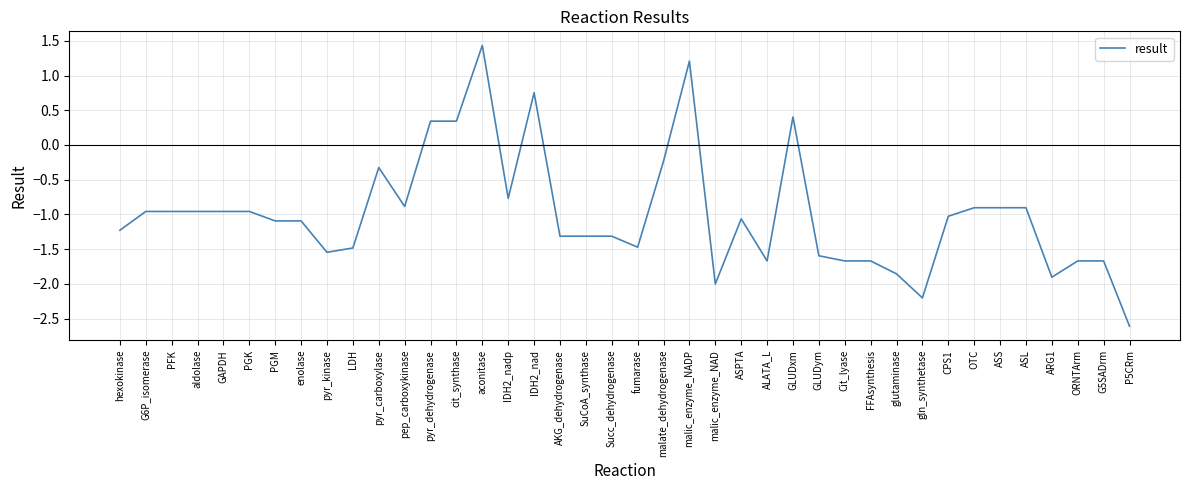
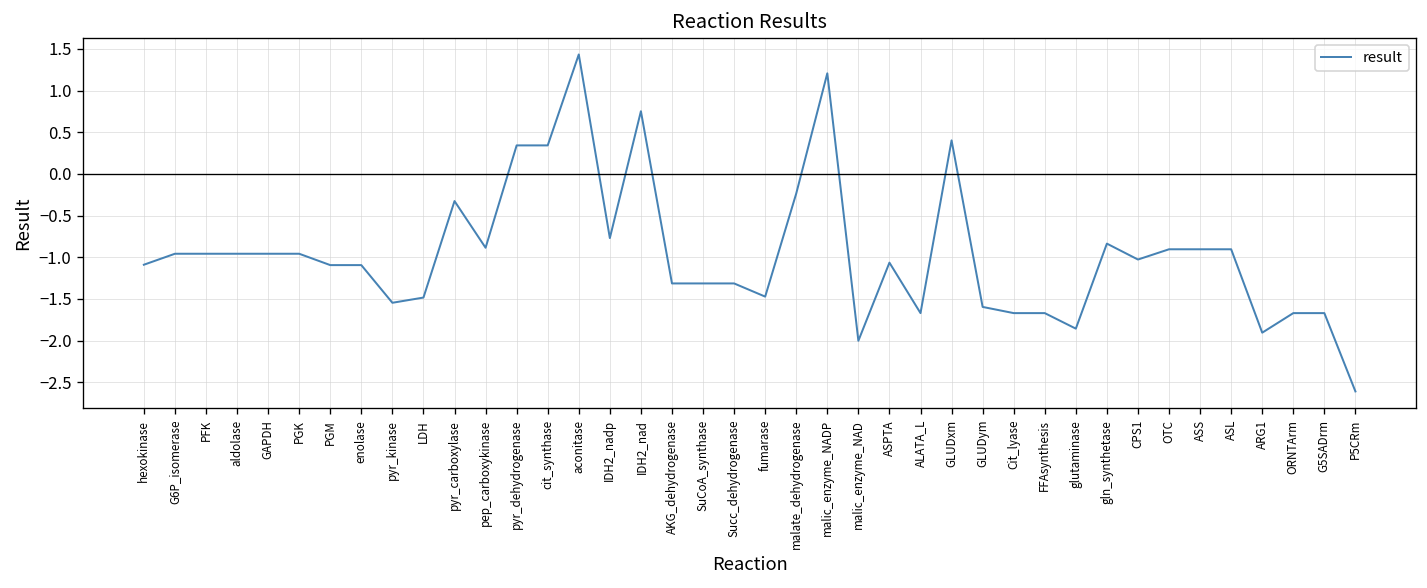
hexokinase: -1.2 -> -1.1
gln_synthetase: -2.2 -> -0.8
